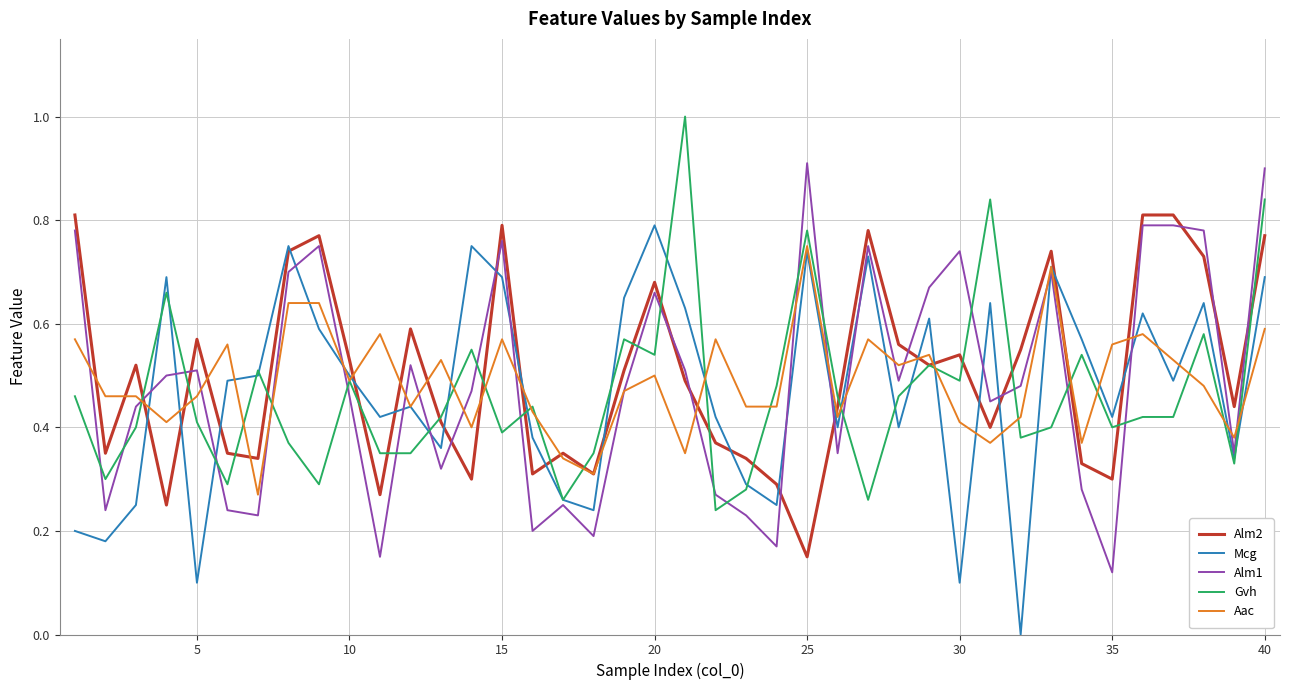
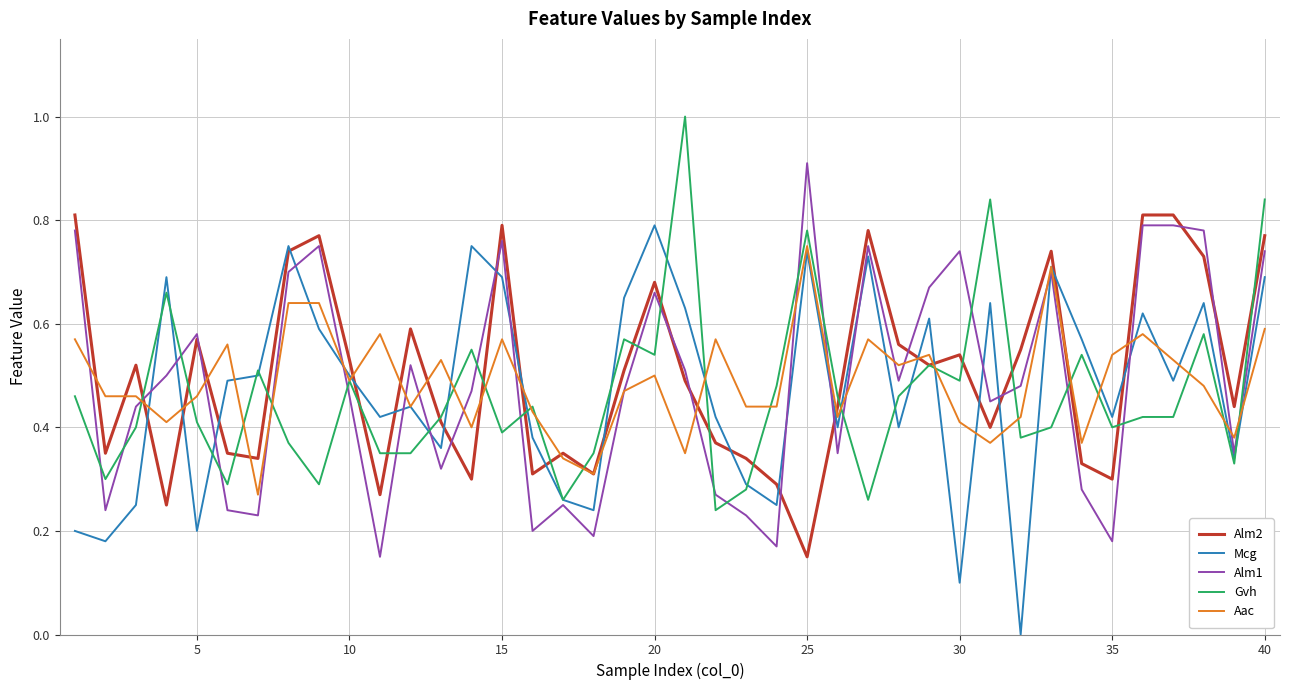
Mcg, 5: 0.1 -> 0.2
Alm1, 5: 0.51 -> 0.58
Alm1, 35: 0.12 -> 0.18
Aac, 35: 0.56 -> 0.54
Alm1, 40: 0.90 -> 0.74
